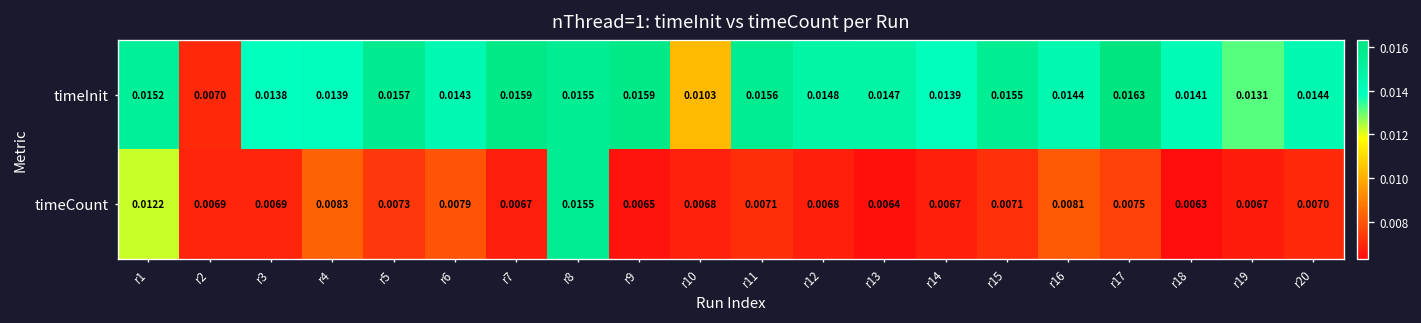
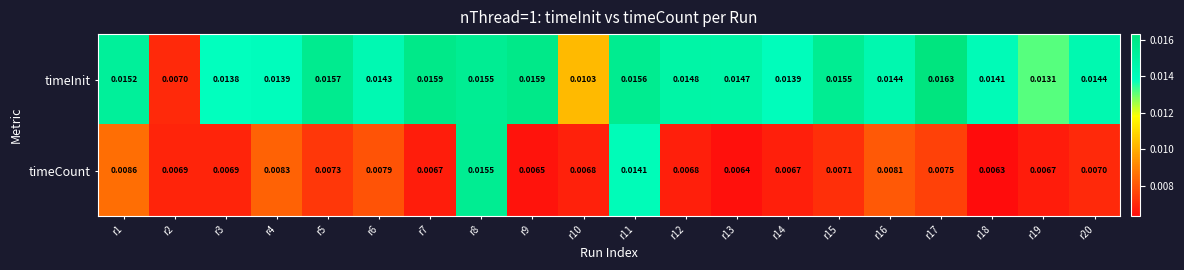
timeCount, r1: 0.0122 -> 0.0086
timeCount, r11: 0.0071 -> 0.0141
